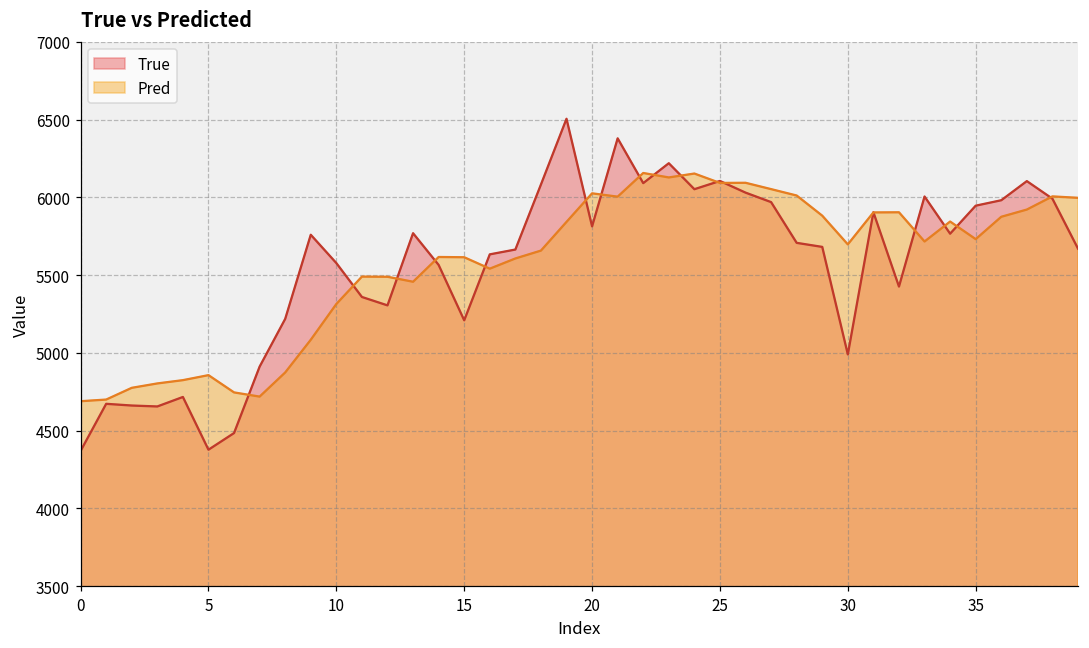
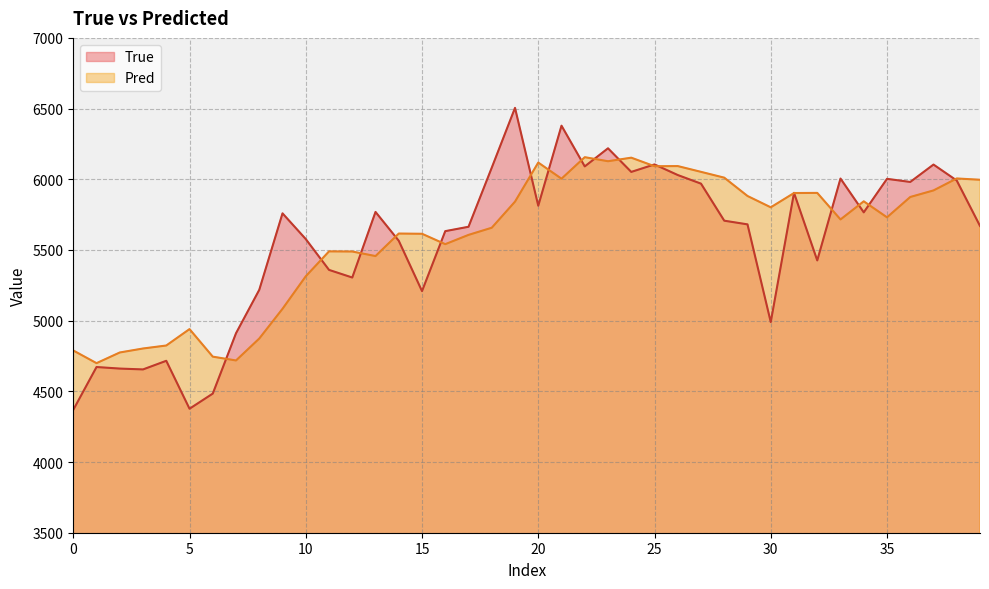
Pred, 0: 4690 -> 4790
Pred, 5: 4860 -> 4940
Pred, 20: 6030 -> 6120
Pred, 30: 5700 -> 5800
True, 35: 5950 -> 6000
